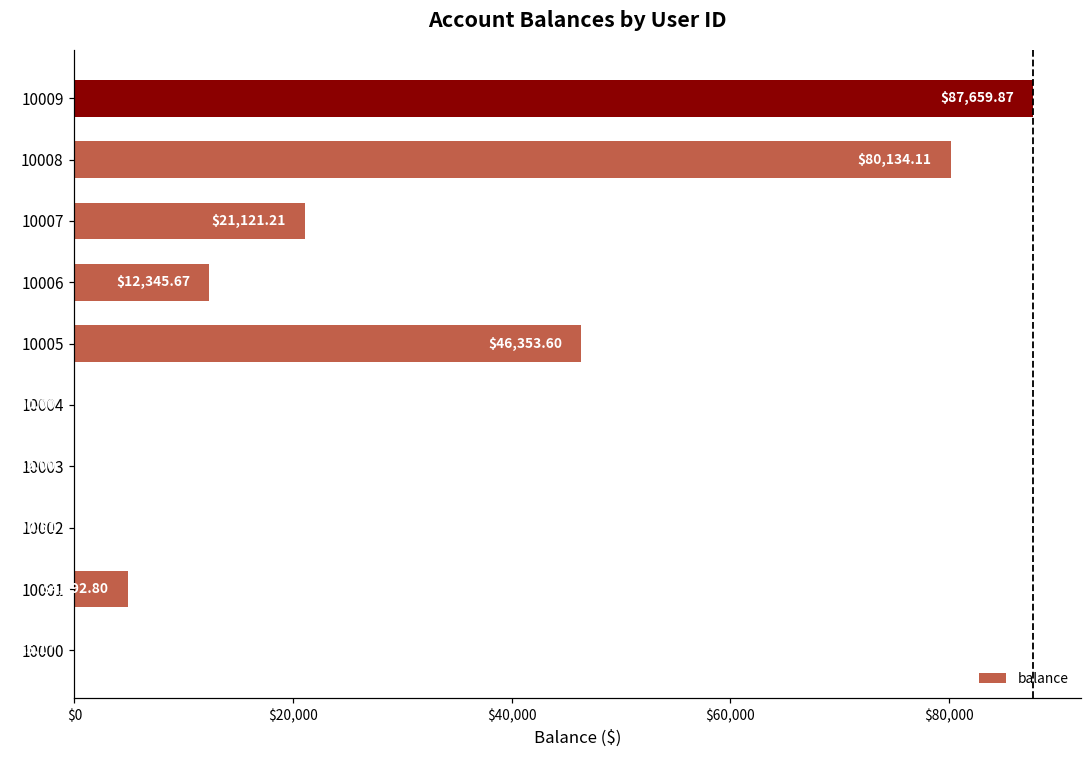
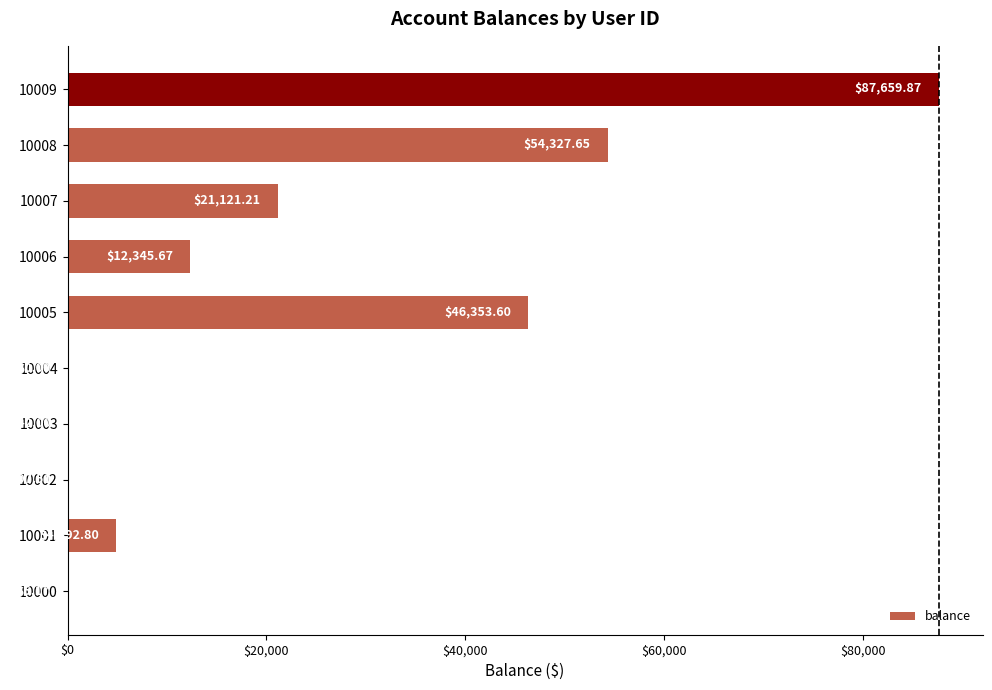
10008: $80,134.11 -> $54,327.65
